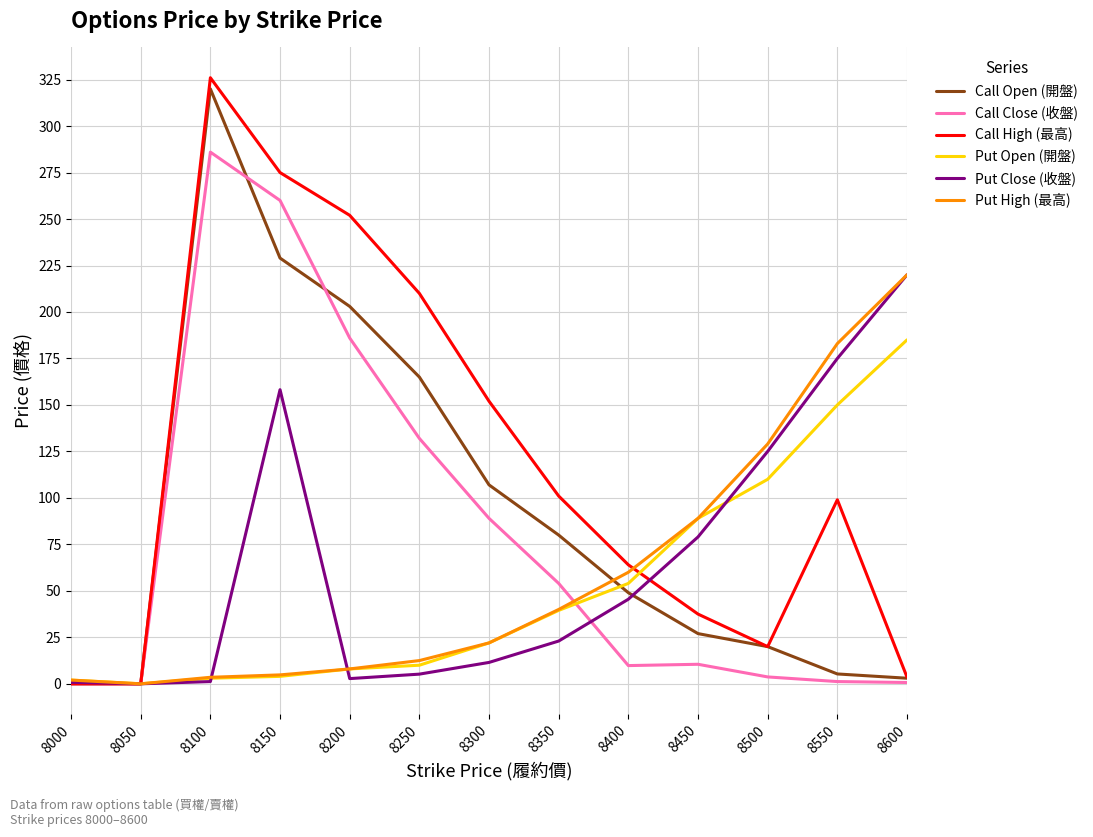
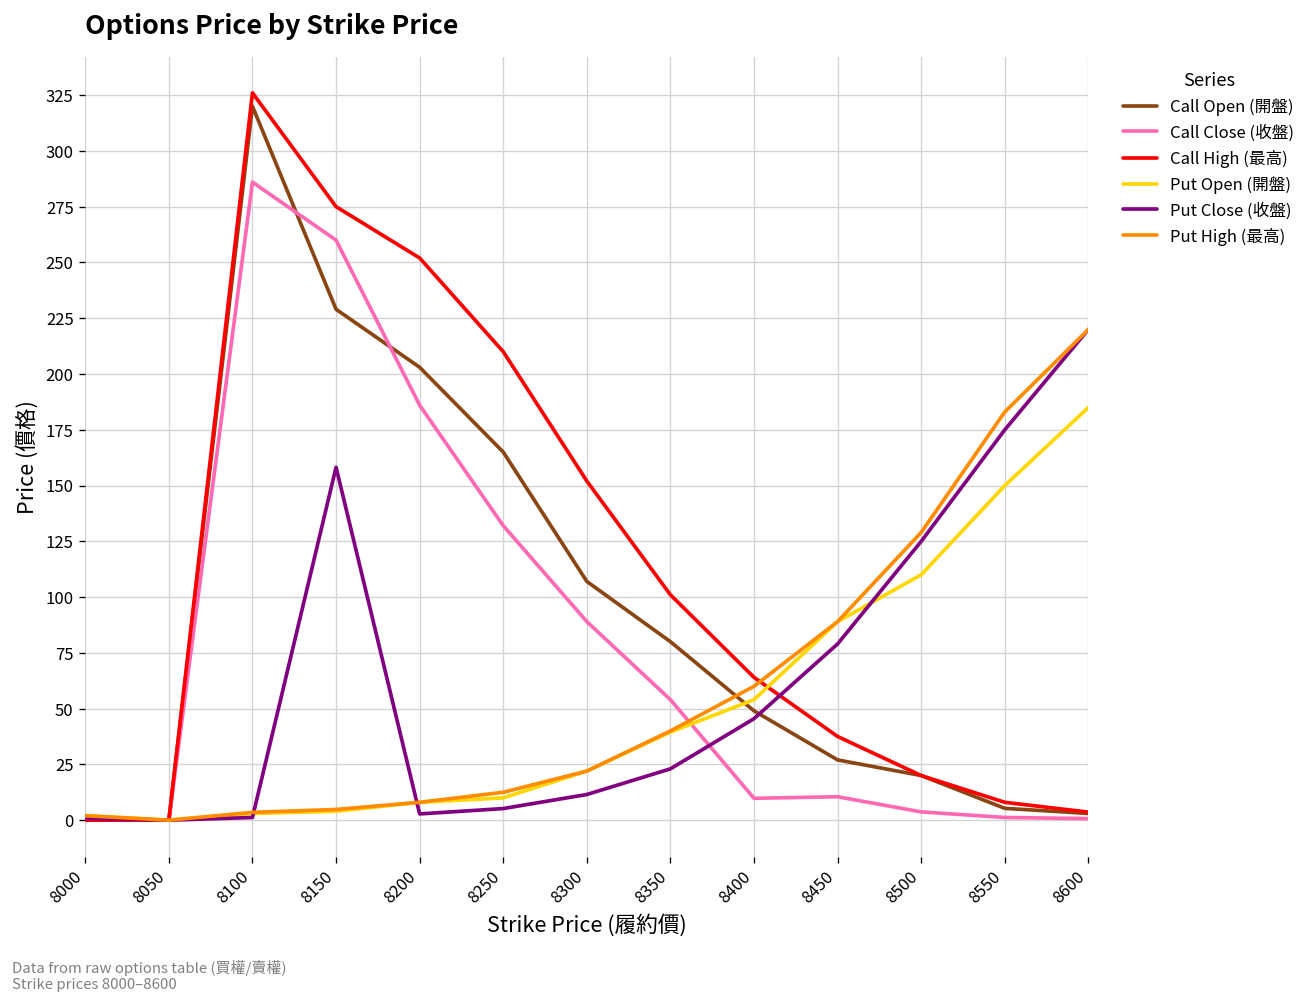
Call High (最高), 8550: 99 -> 8
